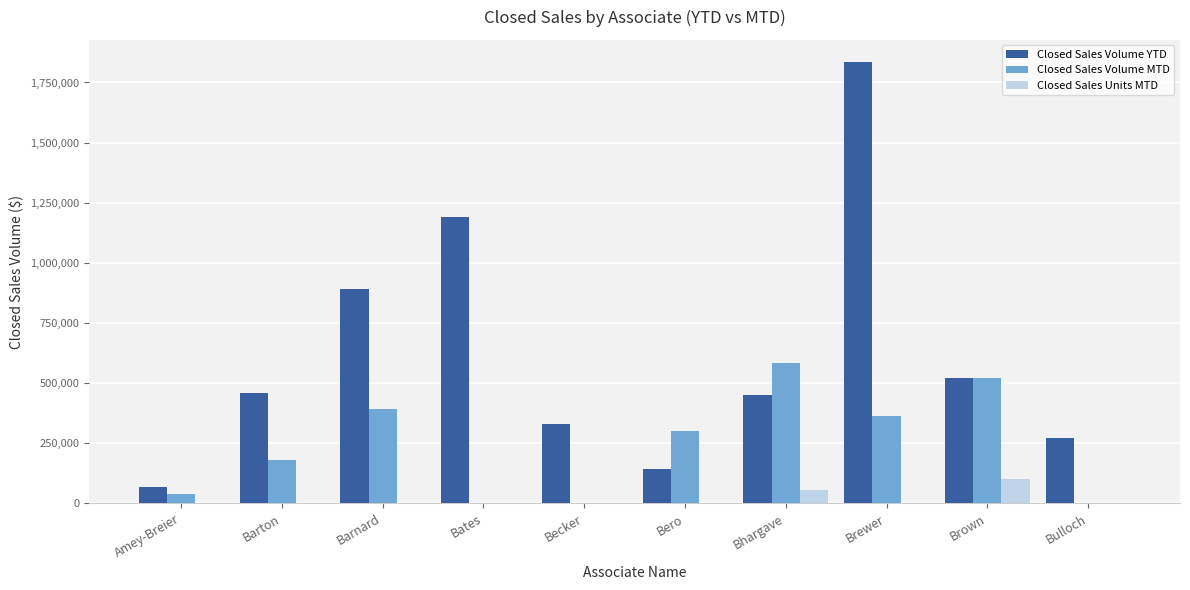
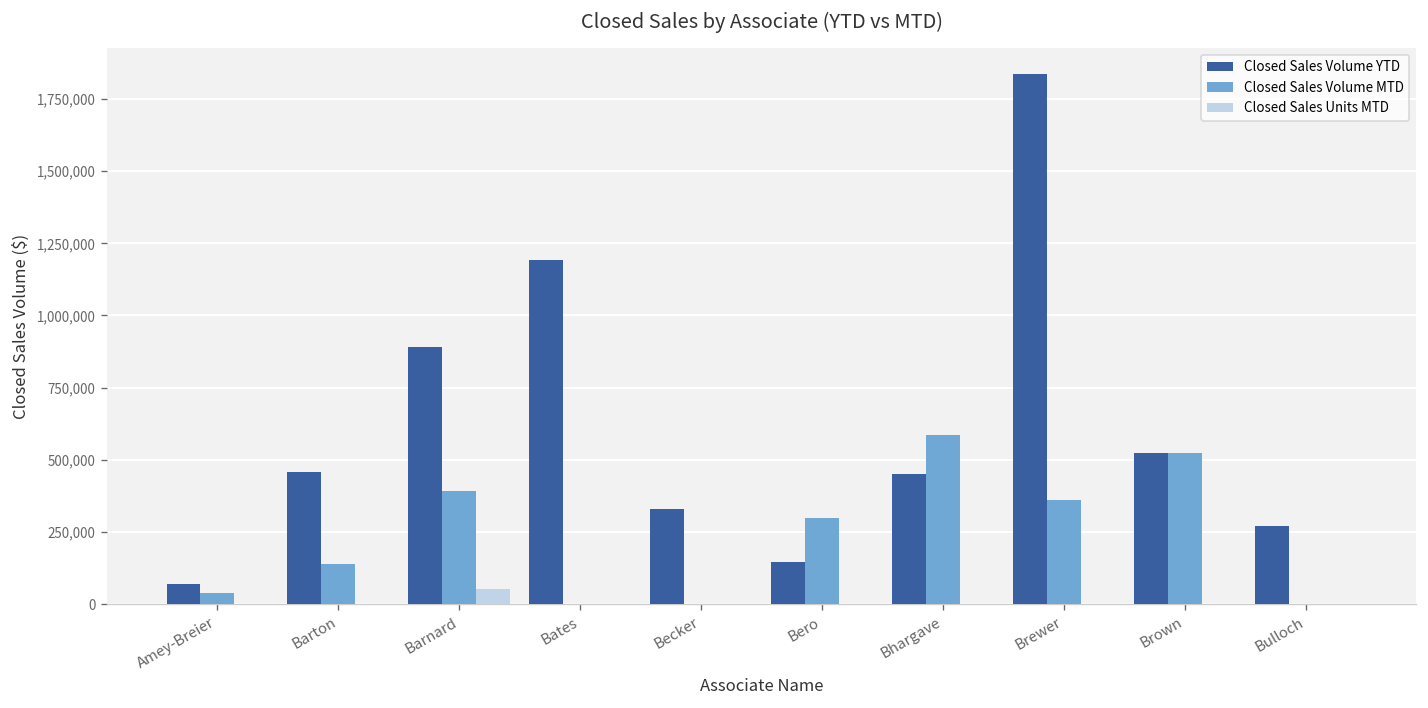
Closed Sales Volume MTD, Barton: 180,000 -> 140,000
Closed Sales Units MTD, Barnard: 0 -> 50,000
Closed Sales Units MTD, Bhargave: 50,000 -> 0
Closed Sales Units MTD, Brown: 100,000 -> 0
